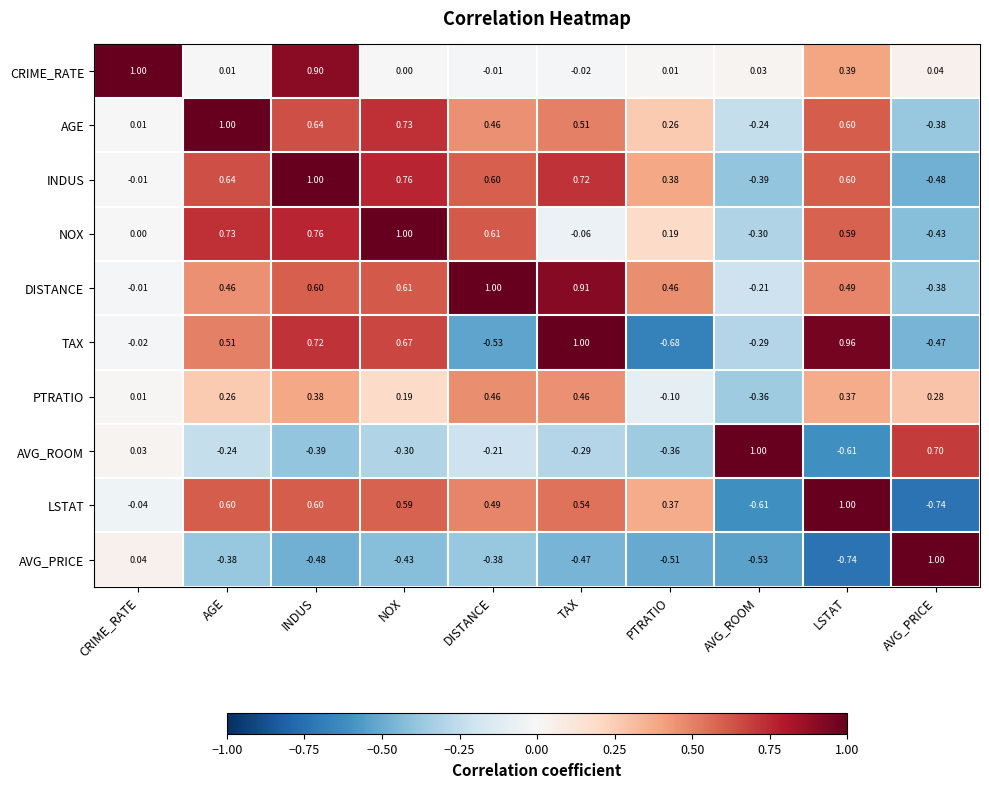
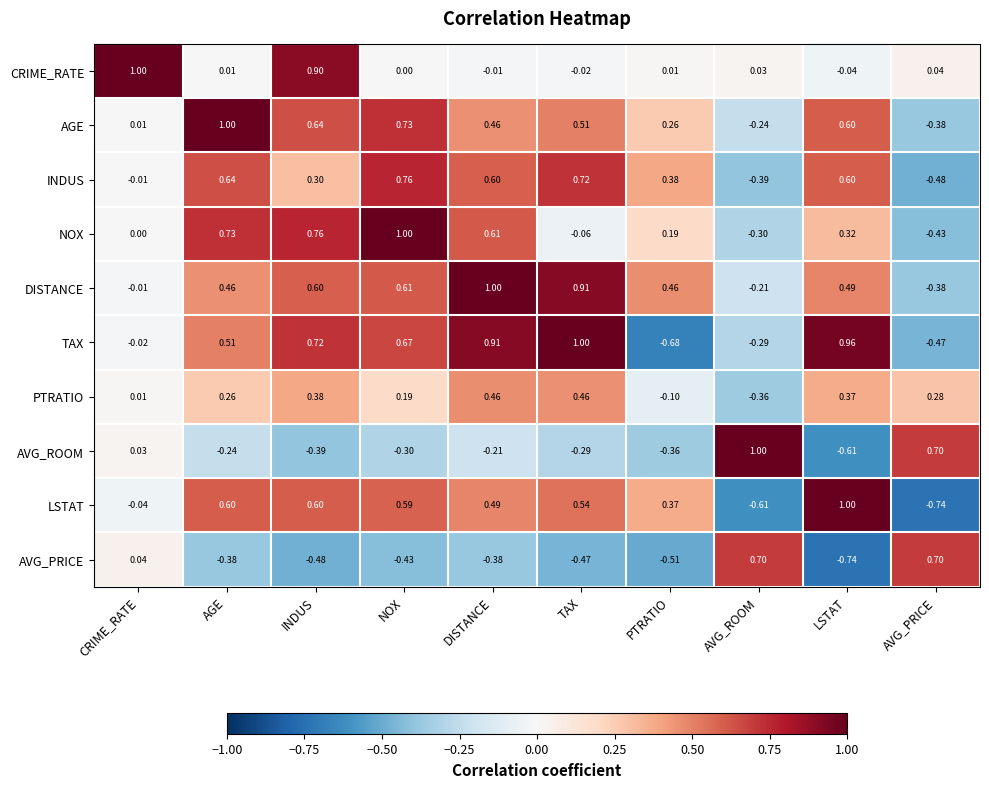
CRIME_RATE, LSTAT: 0.39 -> -0.04
INDUS, INDUS: 1.00 -> 0.30
NOX, LSTAT: 0.59 -> 0.32
TAX, DISTANCE: -0.53 -> 0.91
AVG_PRICE, AVG_ROOM: -0.53 -> 0.70
AVG_PRICE, AVG_PRICE: 1.00 -> 0.70
